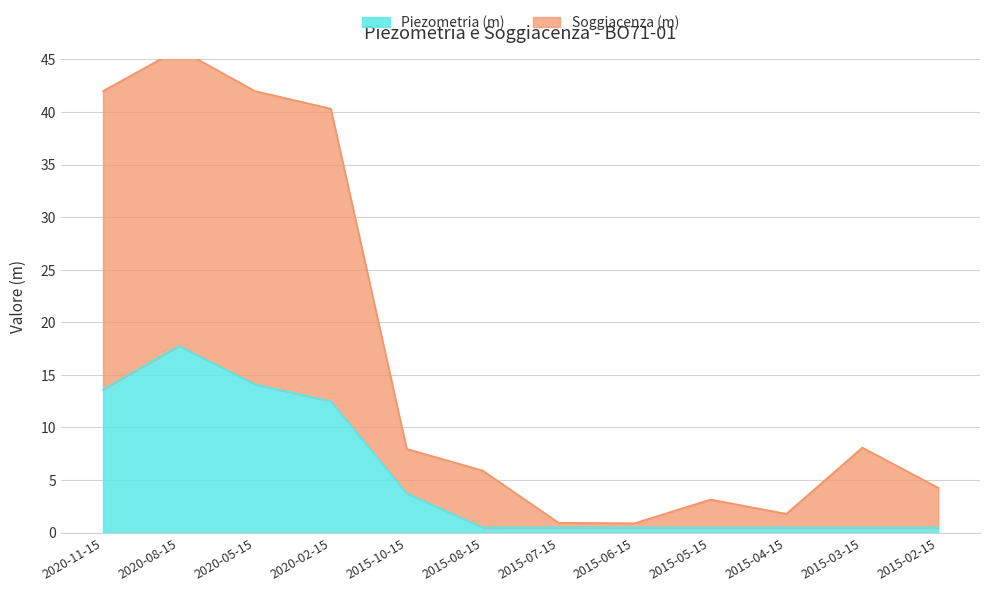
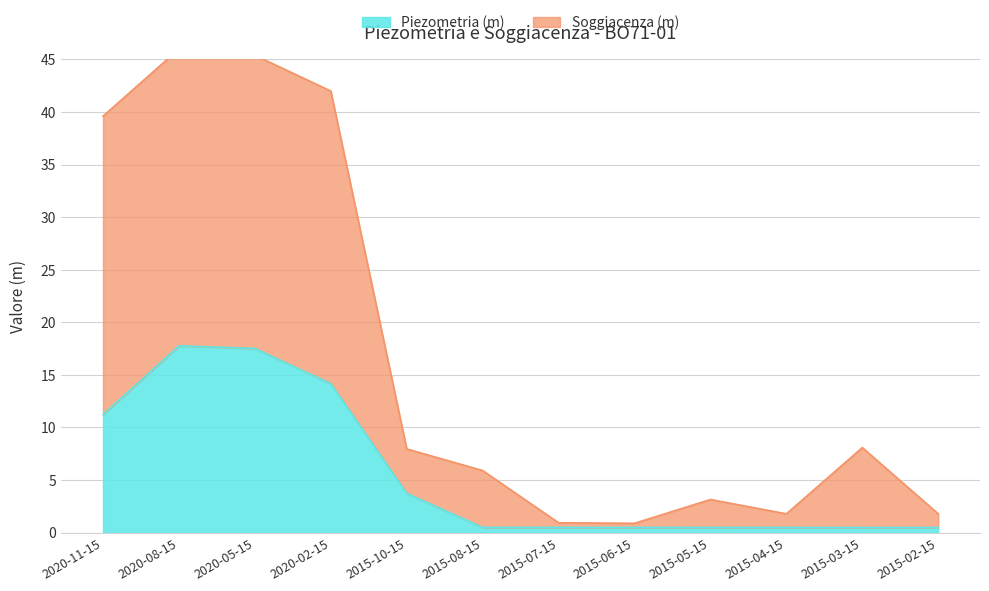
Piezometria (m), 2020-11-15: 13.6 -> 11.2
Piezometria (m), 2020-05-15: 14.1 -> 17.5
Piezometria (m), 2020-02-15: 12.5 -> 14.2
Soggiacenza (m), 2015-02-15: 3.8 -> 1.3
